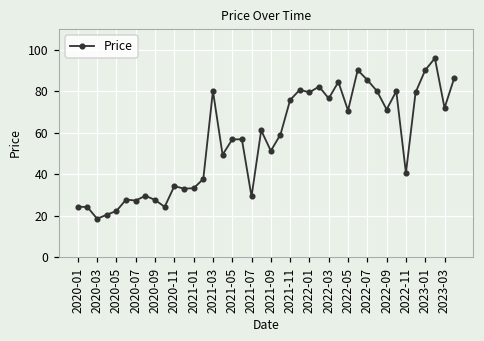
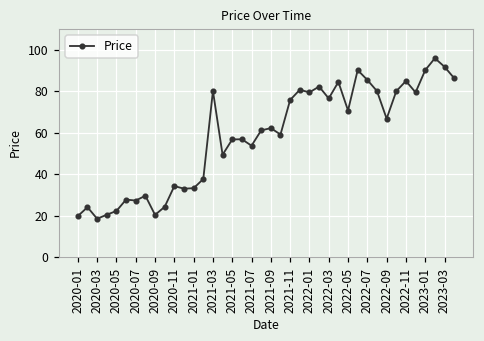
2020-01: 24 -> 20
2020-09: 28 -> 20
2021-07: 29 -> 54
2021-09: 51 -> 62
2022-09: 71 -> 67
2022-11: 41 -> 85
2023-03: 72 -> 92
